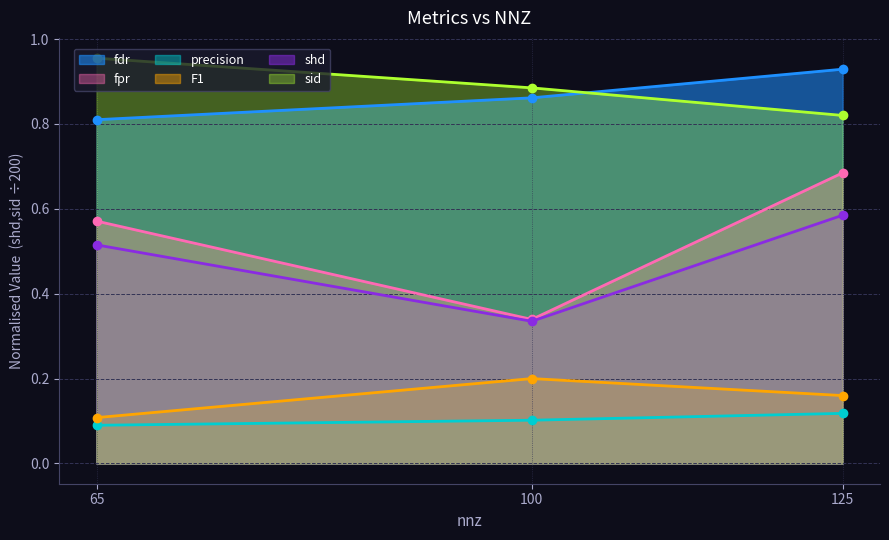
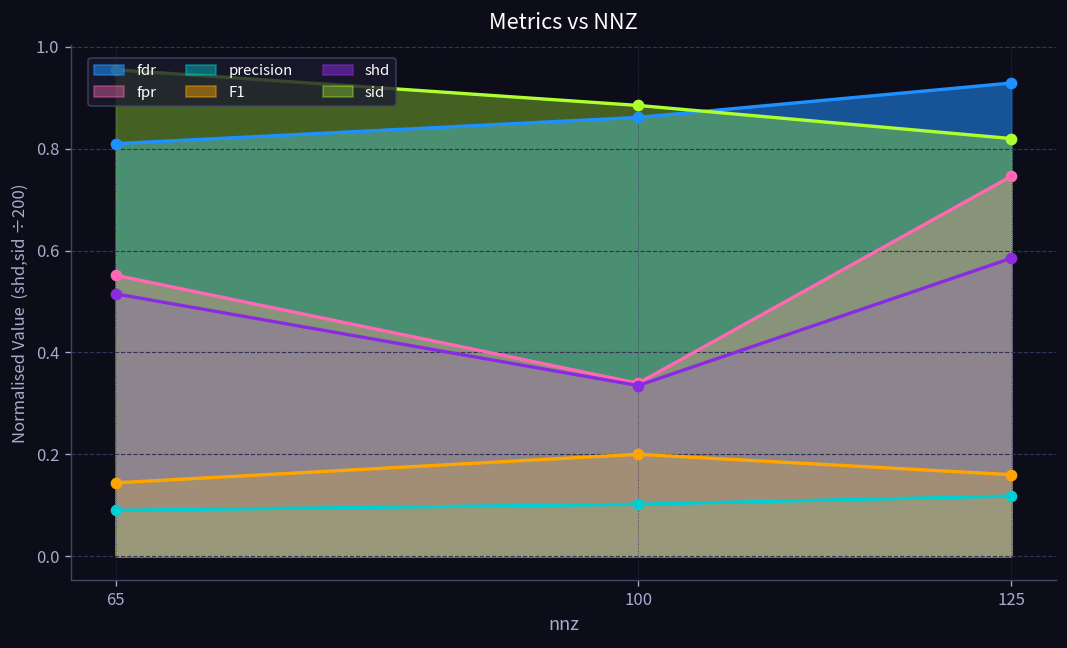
fpr, 65: 0.57 -> 0.55
F1, 65: 0.11 -> 0.14
fpr, 125: 0.68 -> 0.75
